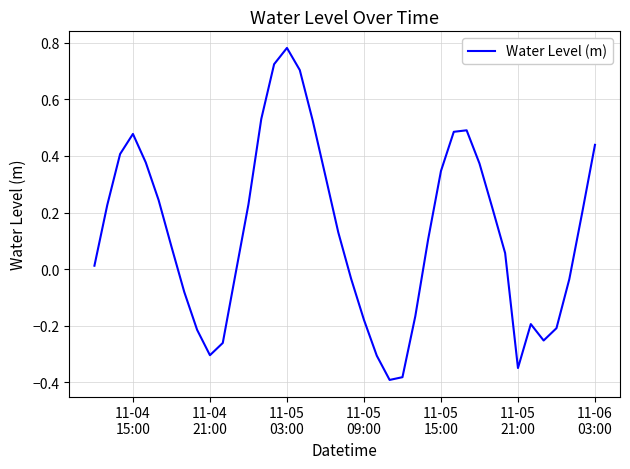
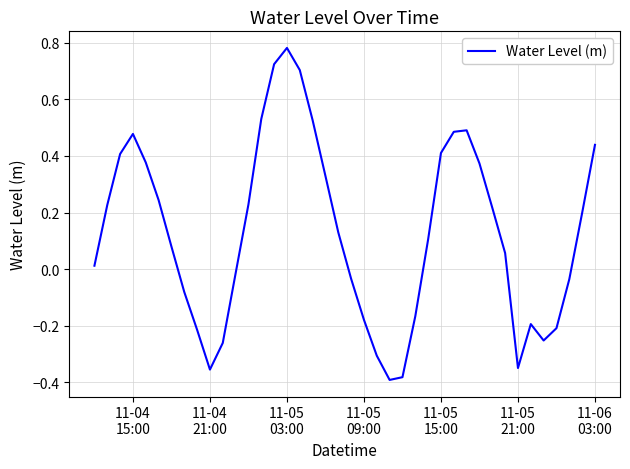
11-04 21:00: -0.30 -> -0.36
11-05 15:00: 0.35 -> 0.41
